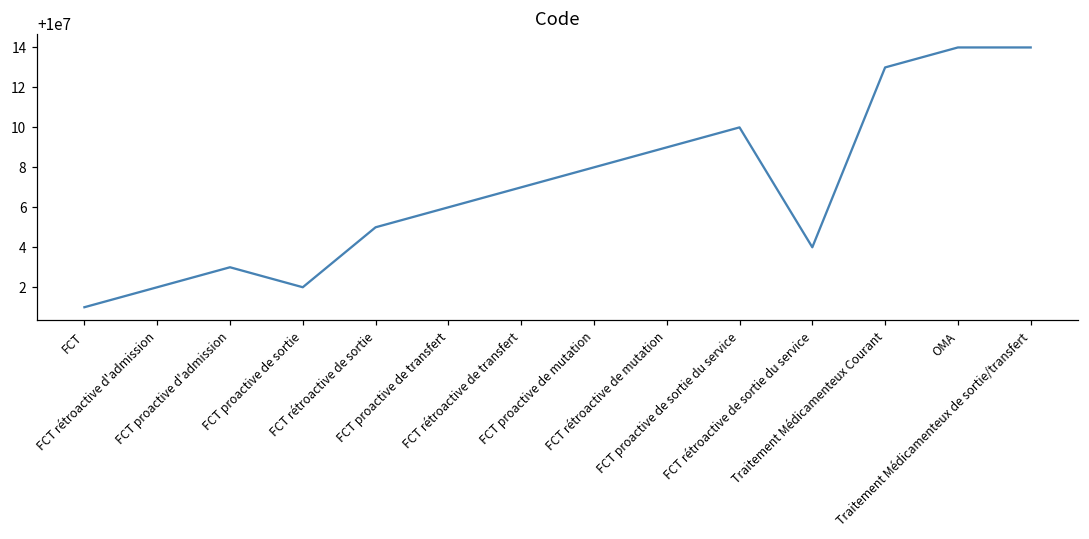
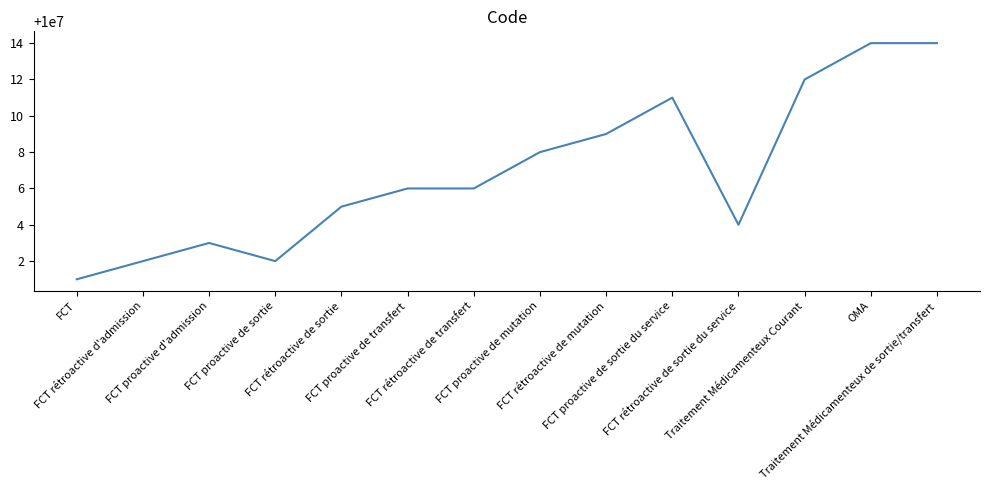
FCT rétroactive de transfert: 10000007 -> 10000006
FCT proactive de sortie du service: 10000010 -> 10000011
Traitement Médicamenteux Courant: 10000013 -> 10000012
